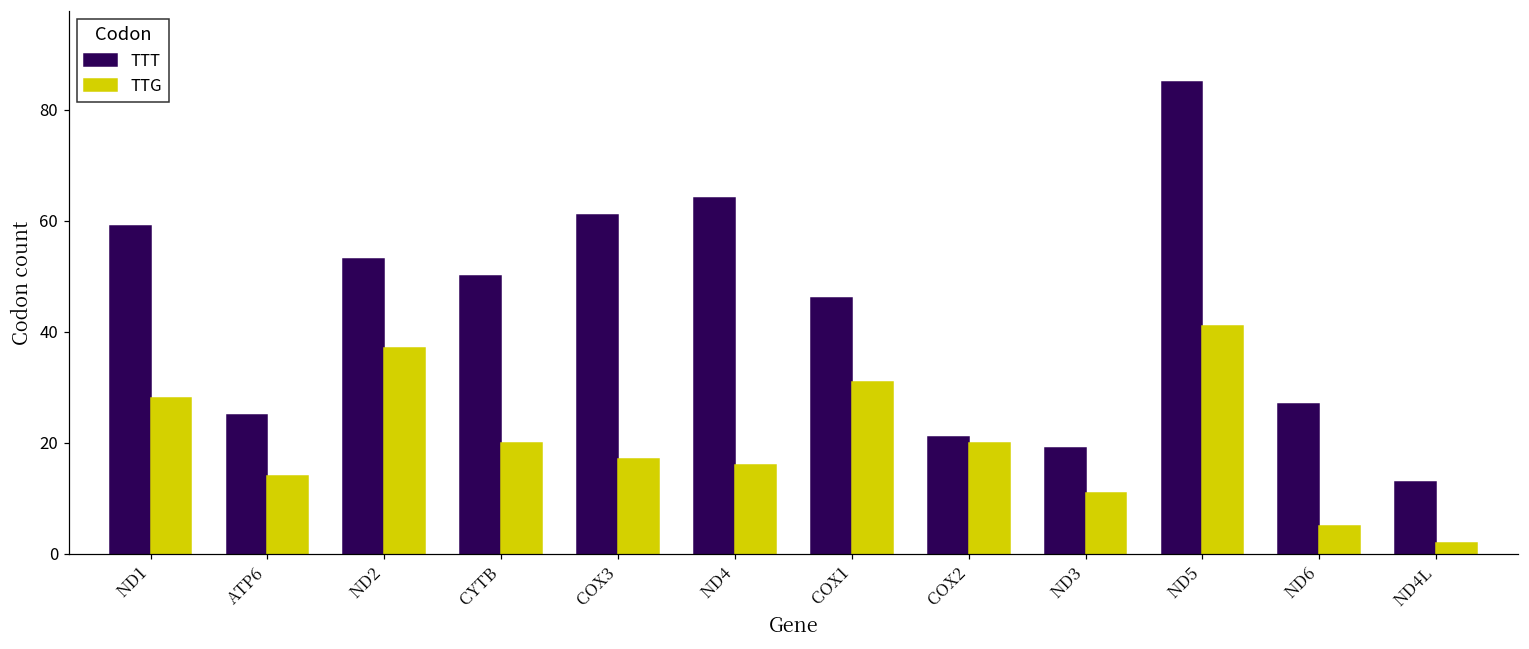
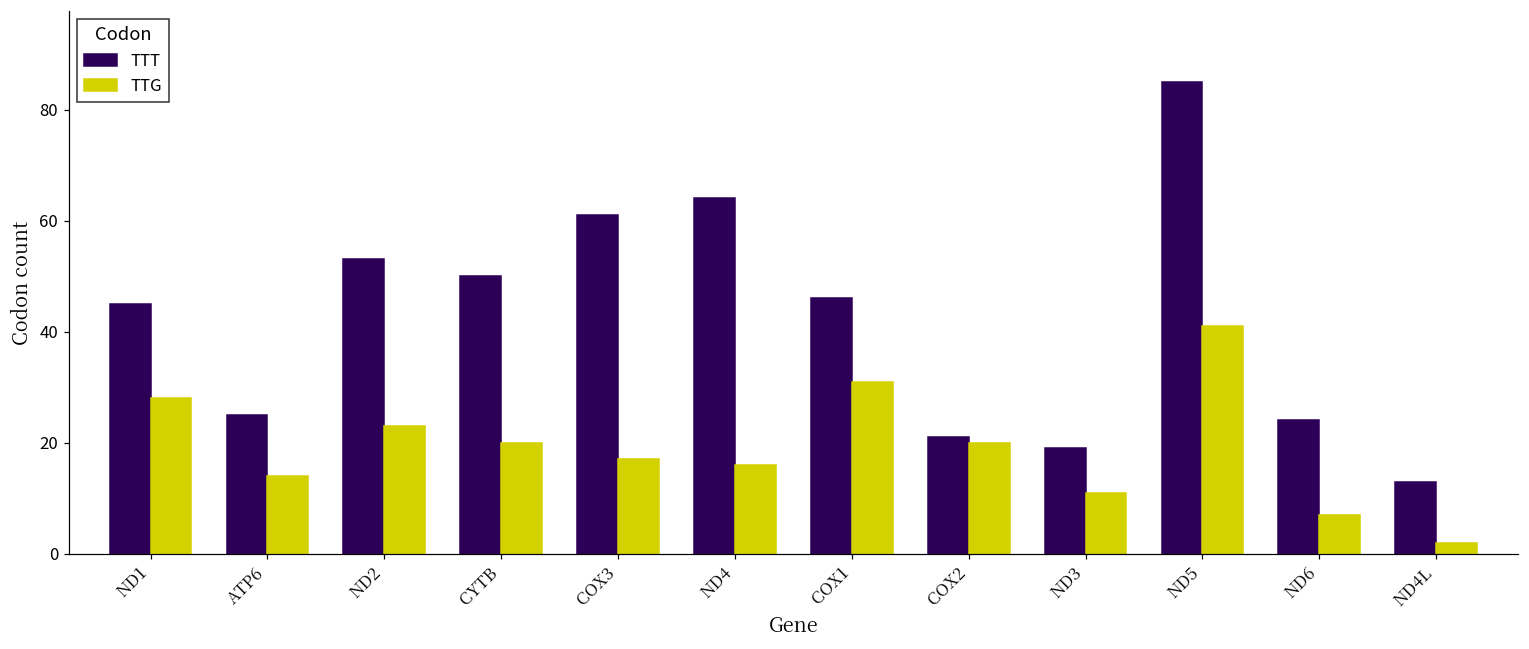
TTT, ND1: 59 -> 45
TTG, ND2: 37 -> 23
TTT, ND6: 27 -> 24
TTG, ND6: 5 -> 7
